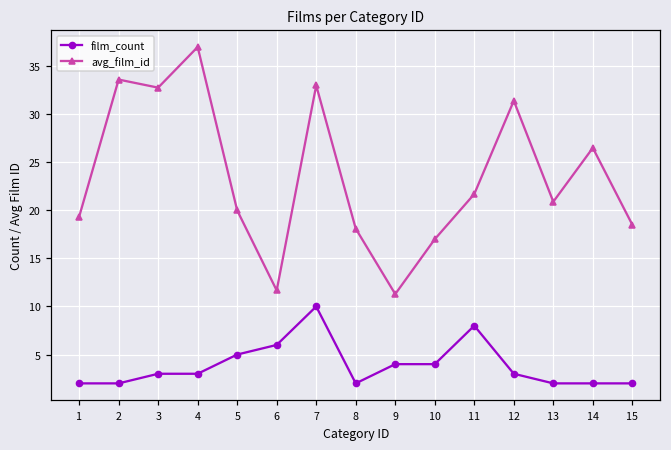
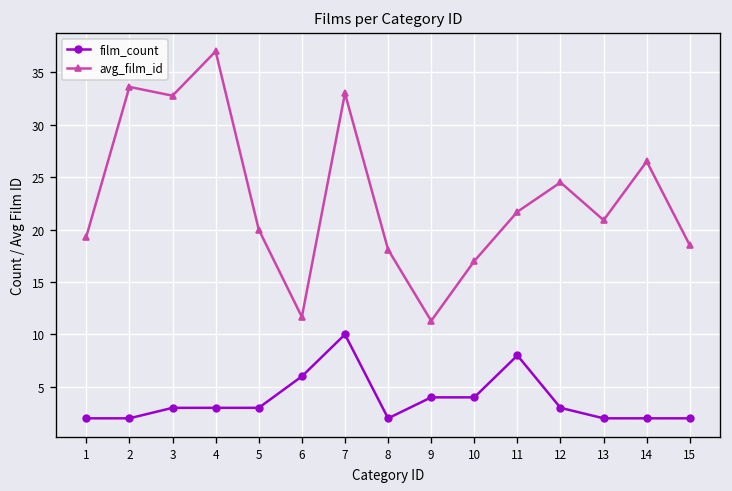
film_count, 5: 5 -> 3
avg_film_id, 12: 31 -> 25
